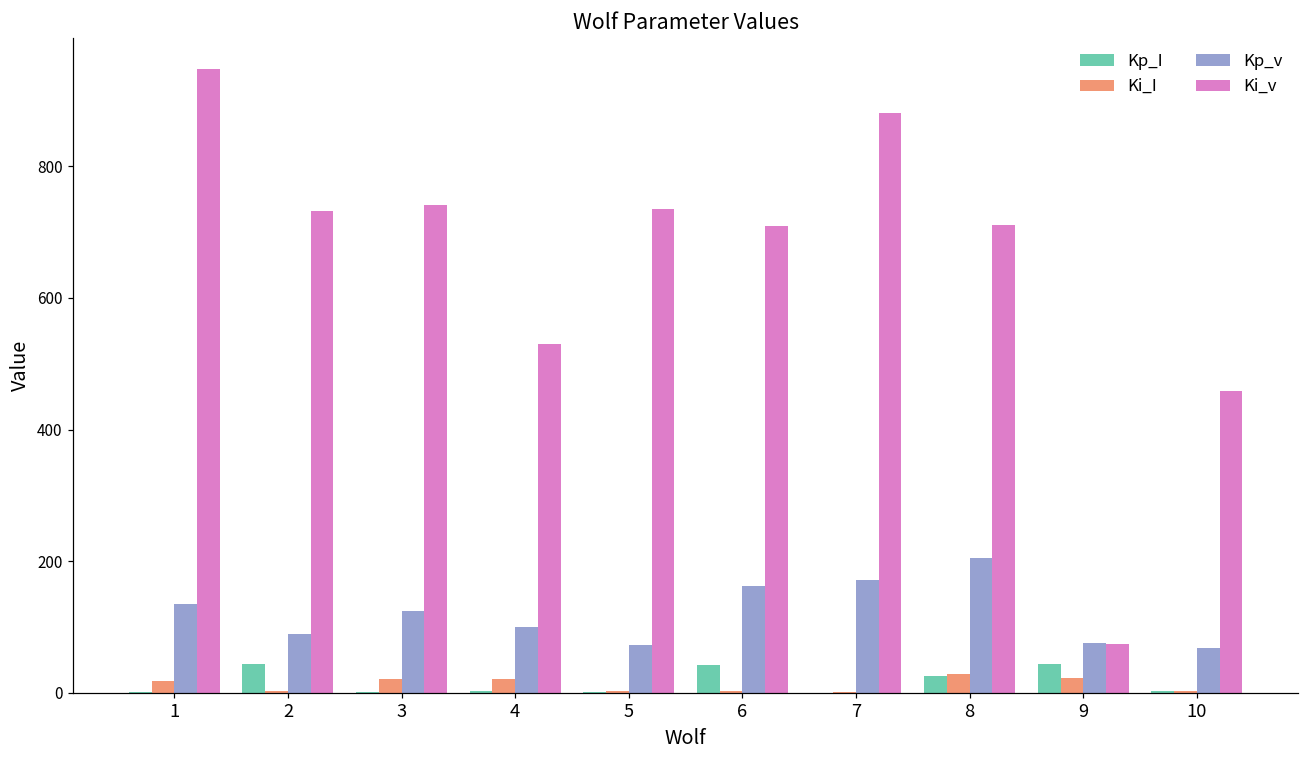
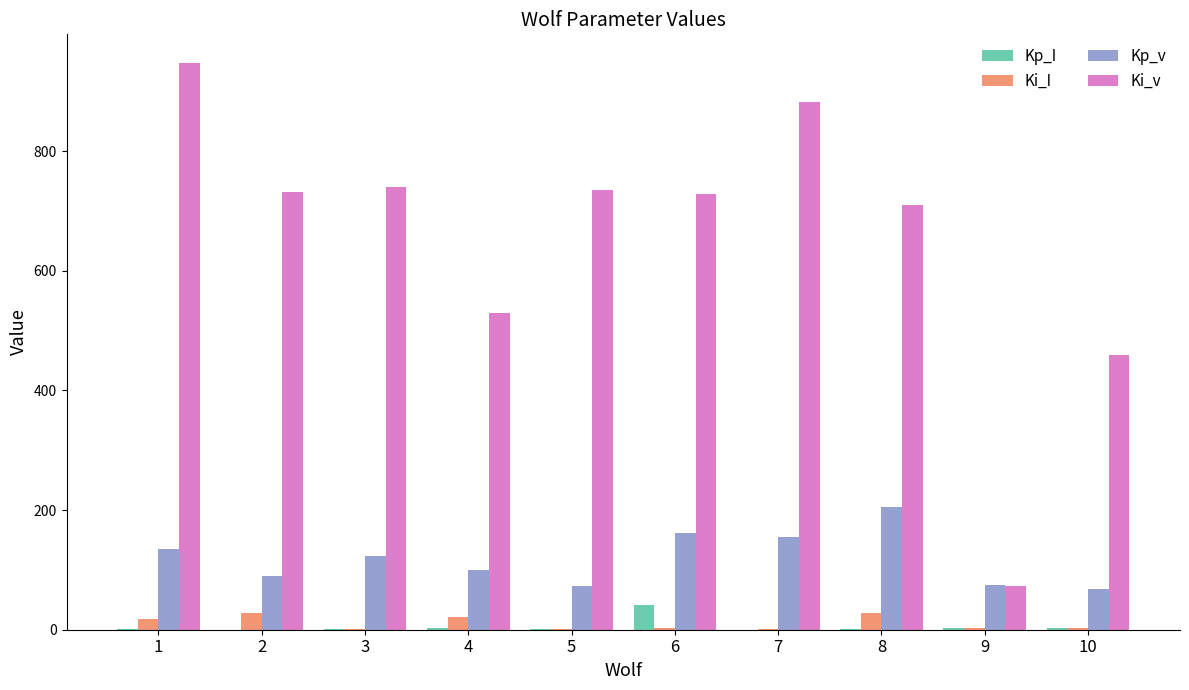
Kp_I, 2: 40 -> 0
Ki_I, 2: 0 -> 30
Ki_I, 3: 20 -> 0
Ki_v, 6: 710 -> 730
Kp_v, 7: 170 -> 150
Kp_I, 8: 30 -> 0
Kp_I, 9: 40 -> 0
Ki_I, 9: 20 -> 0
